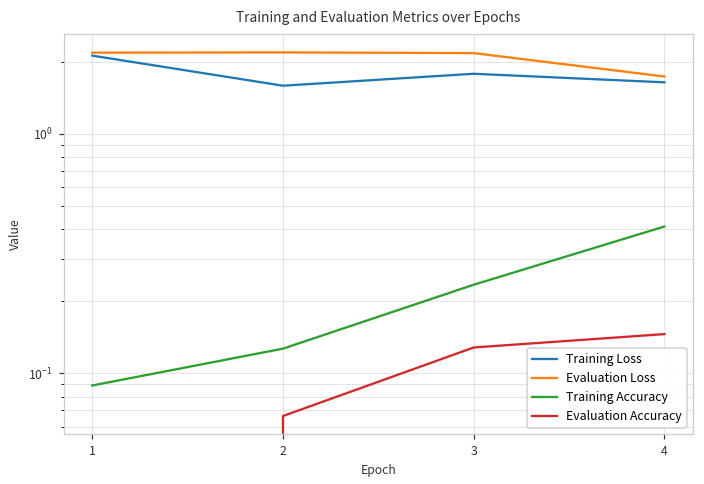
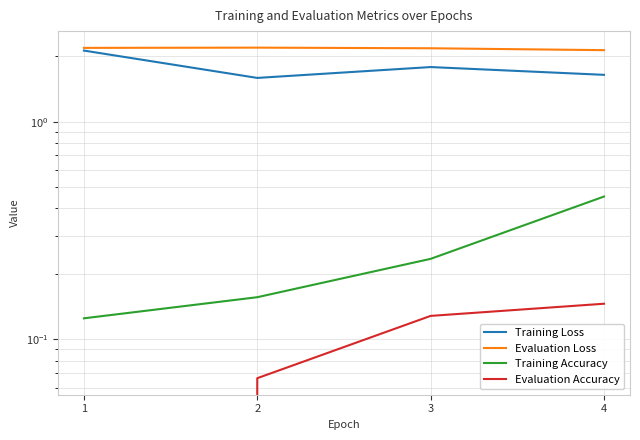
Training Accuracy, 1: 0.089 -> 0.13
Training Accuracy, 2: 0.13 -> 0.16
Evaluation Loss, 4: 1.7 -> 2.1
Training Accuracy, 4: 0.41 -> 0.45
